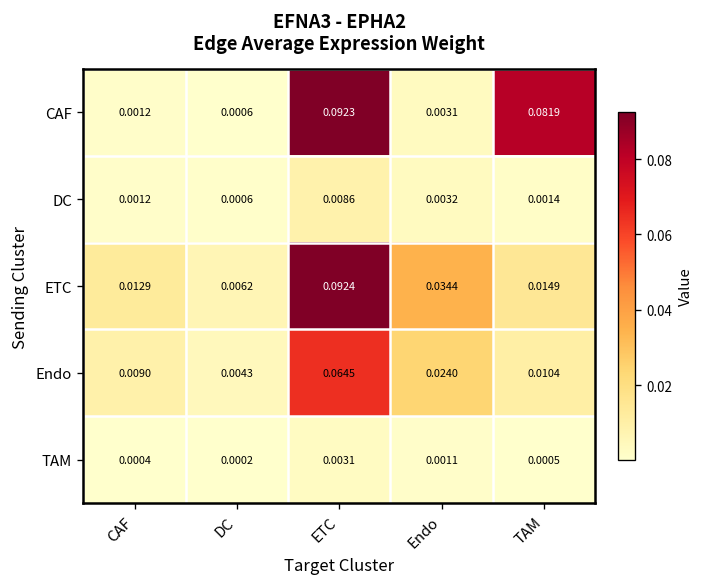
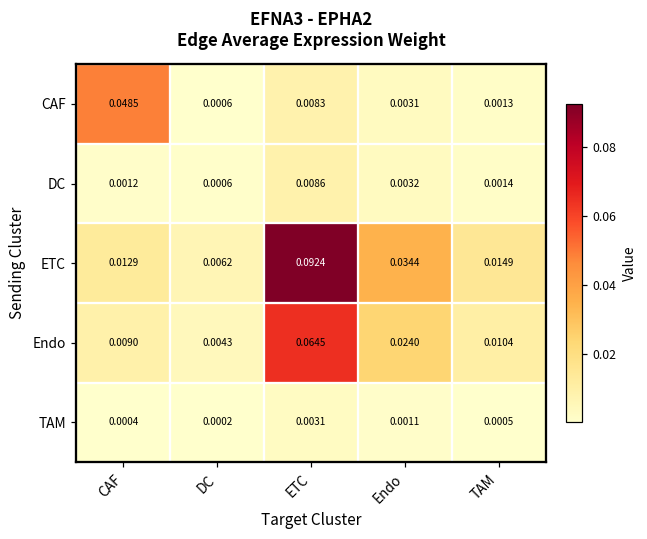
CAF, CAF: 0.0012 -> 0.0485
CAF, ETC: 0.0923 -> 0.0083
CAF, TAM: 0.0819 -> 0.0013
